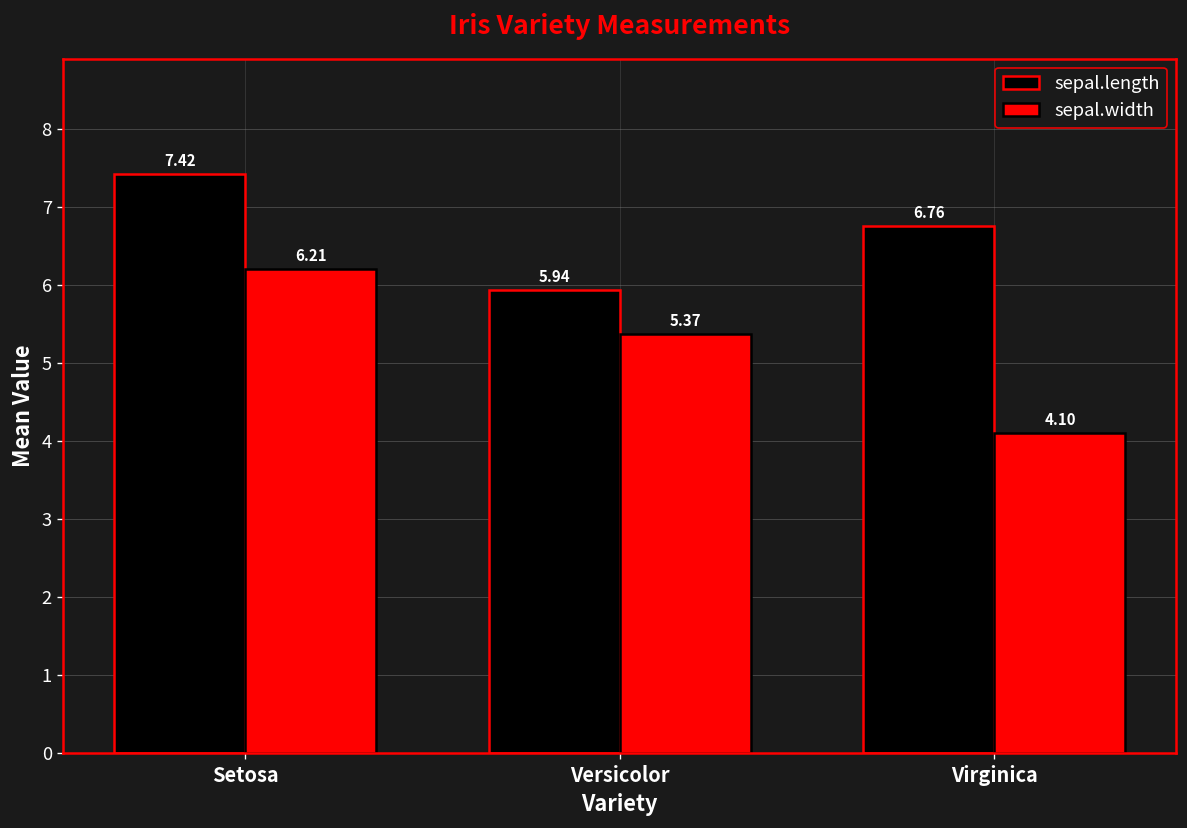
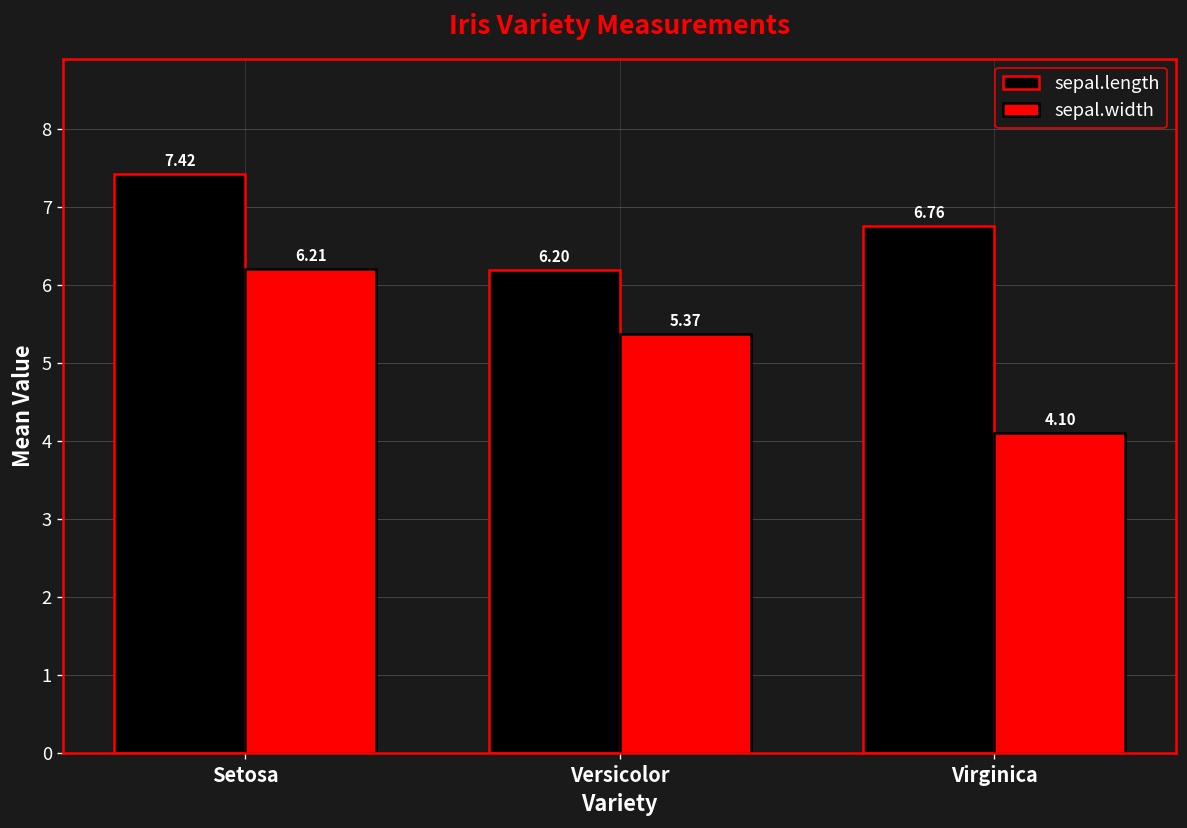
sepal.length, Versicolor: 5.94 -> 6.20
